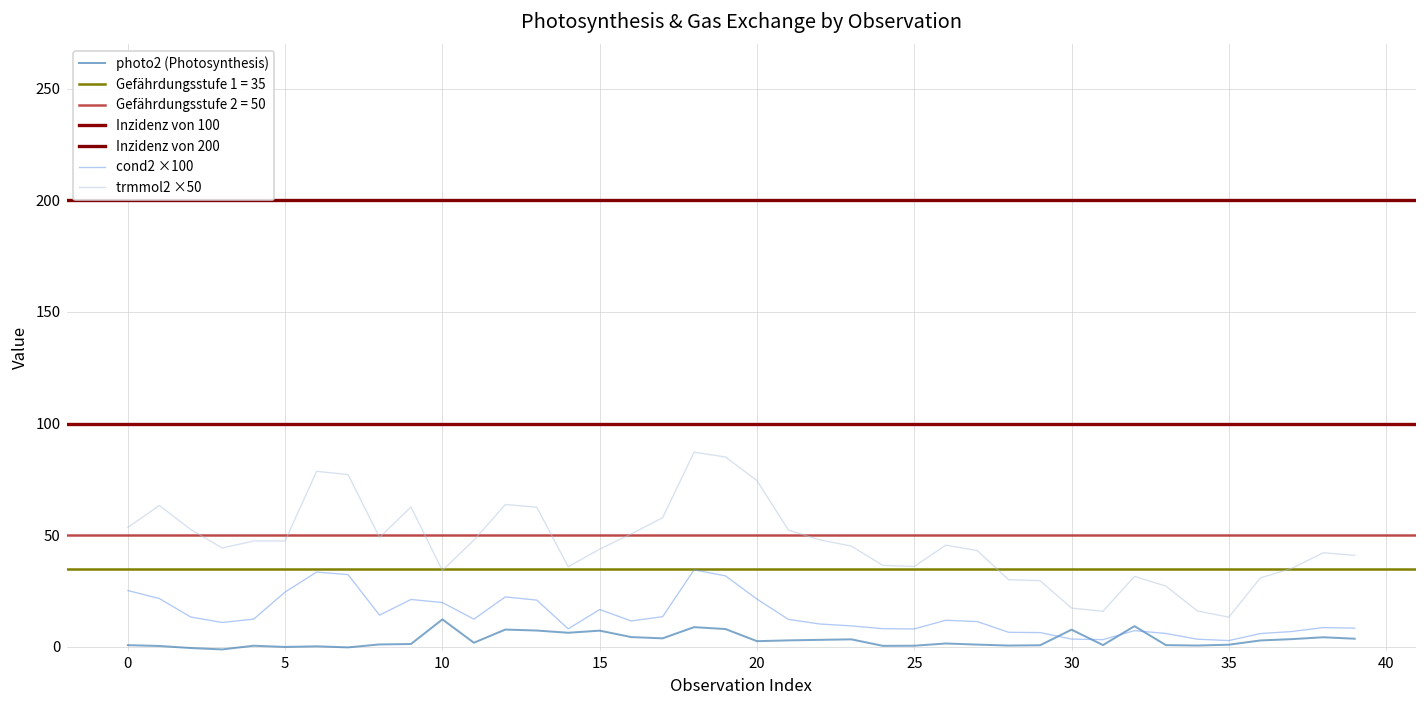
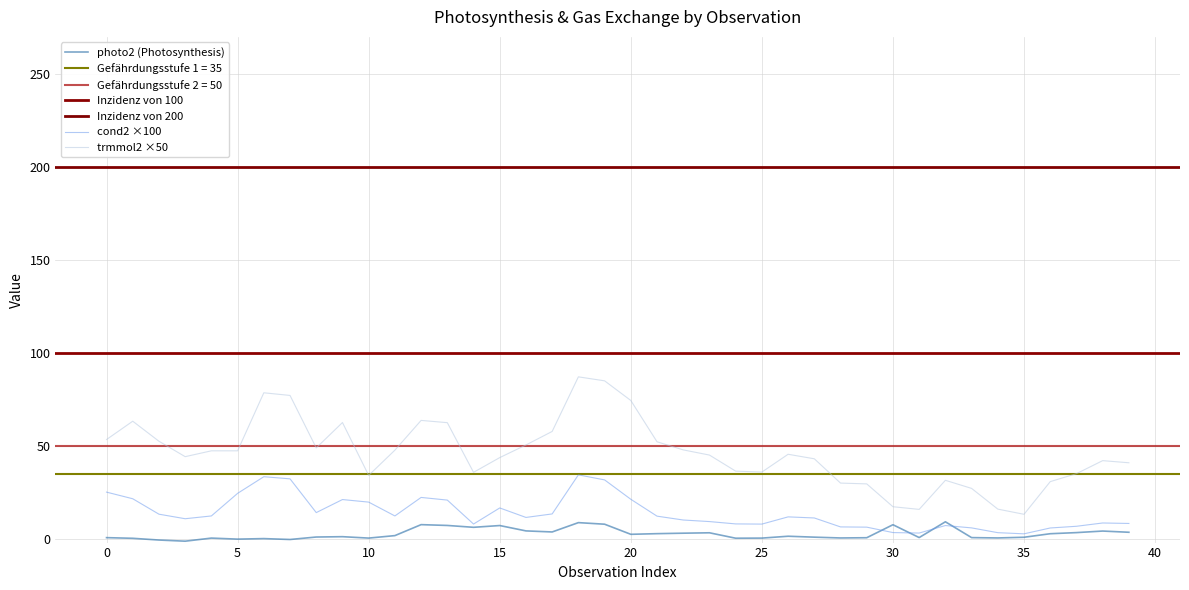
photo2 (Photosynthesis), 10: 12 -> 0
